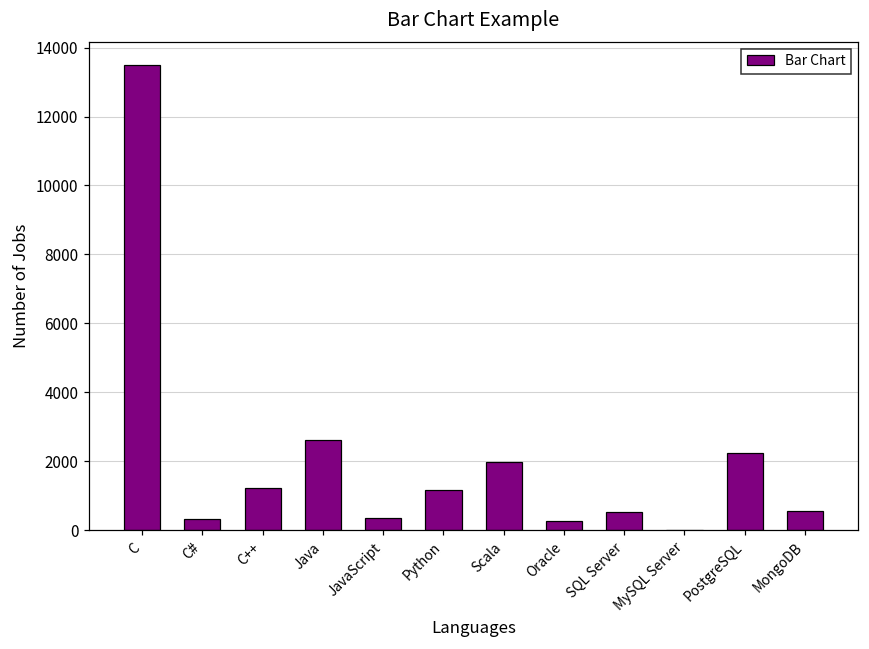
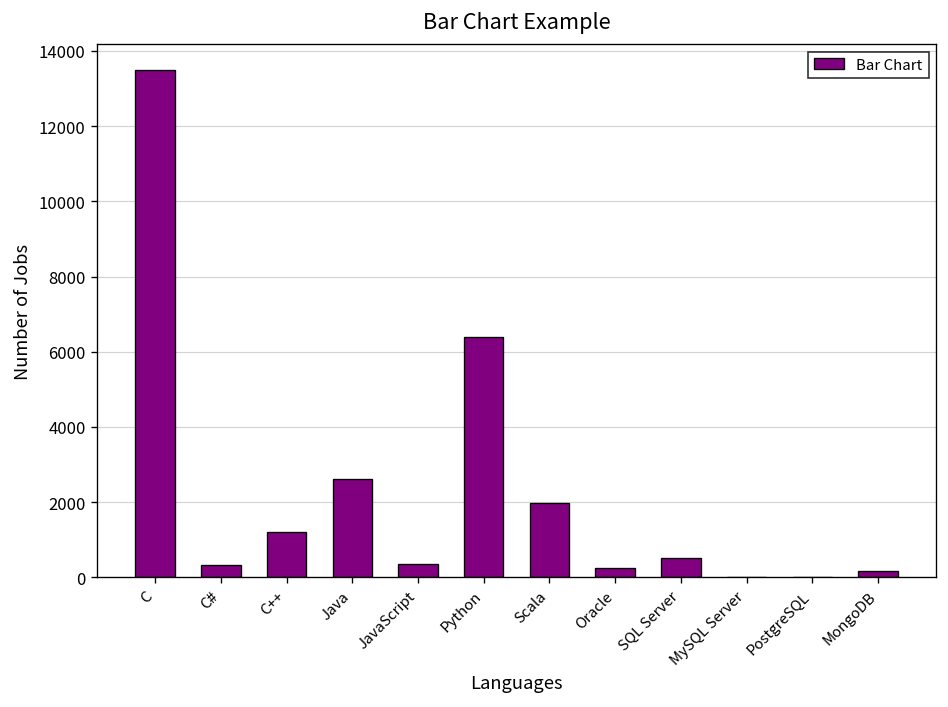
Python: 1200 -> 6400
PostgreSQL: 2200 -> 0
MongoDB: 600 -> 200
